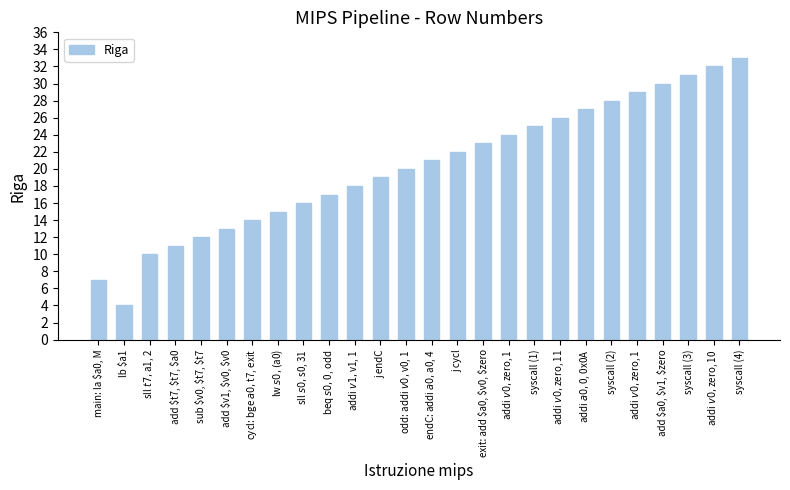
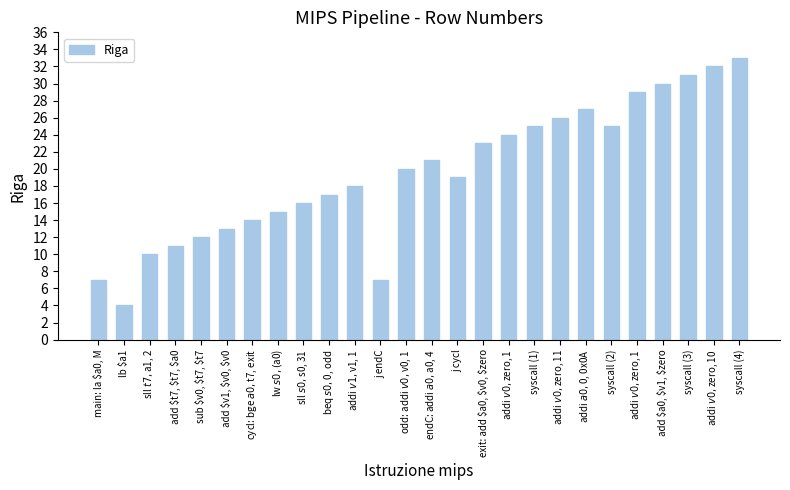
j endC: 19 -> 7
j cycl: 22 -> 19
syscall (2): 28 -> 25
